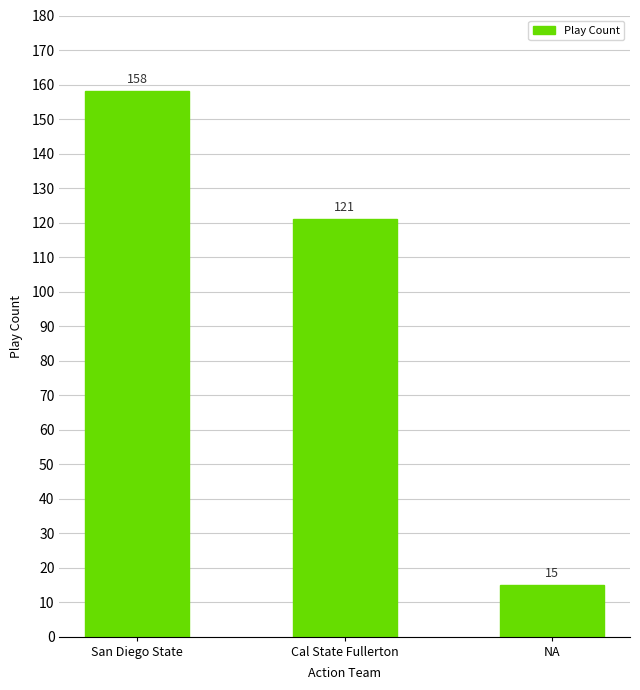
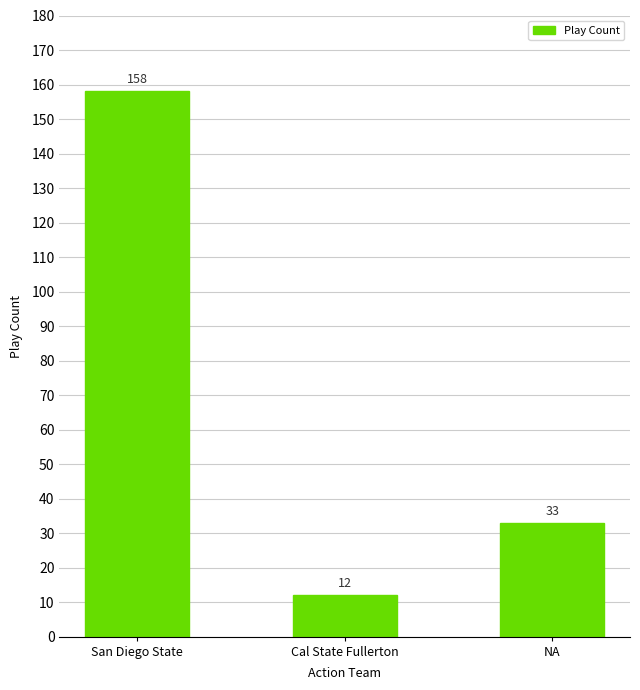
Cal State Fullerton: 121 -> 12
NA: 15 -> 33
